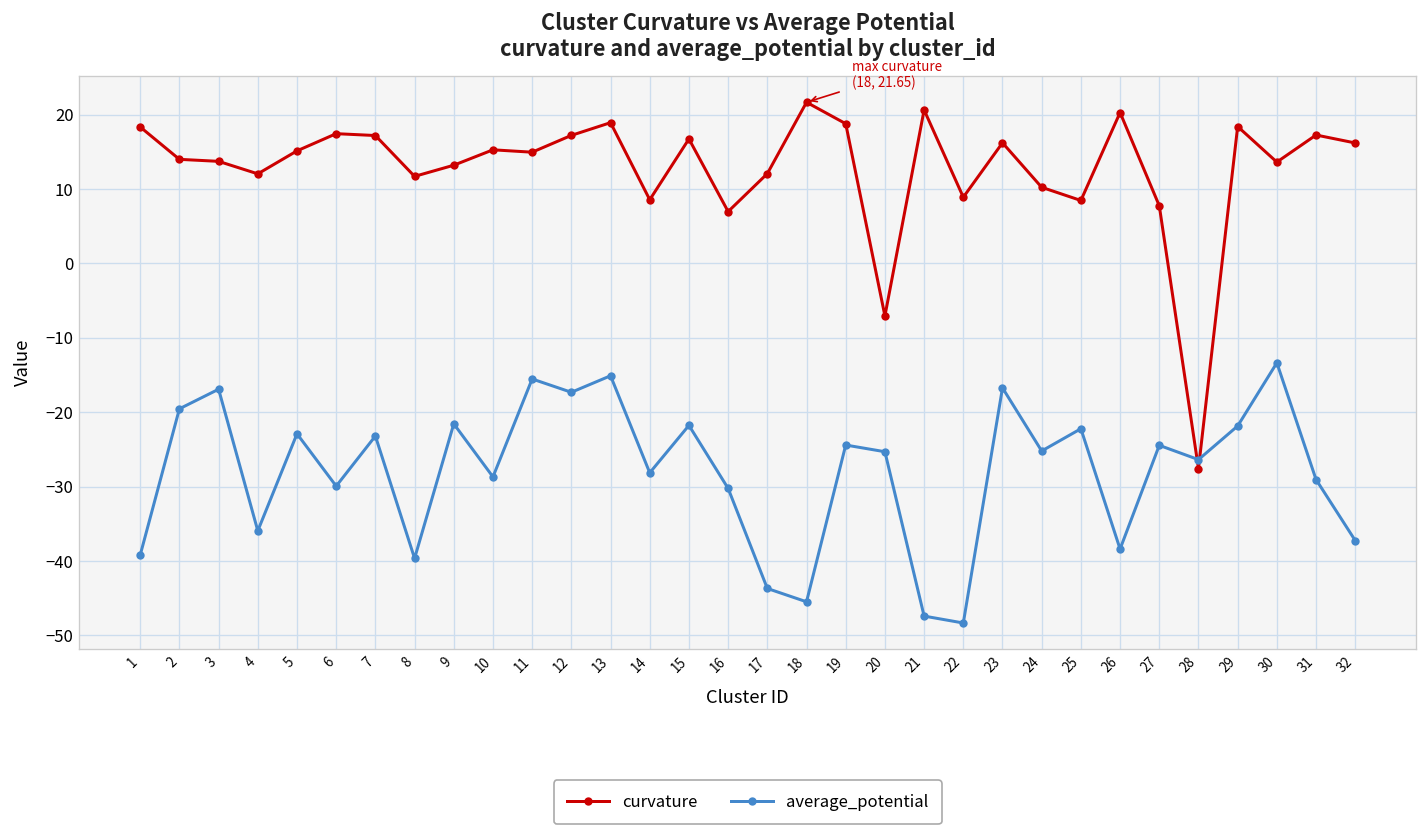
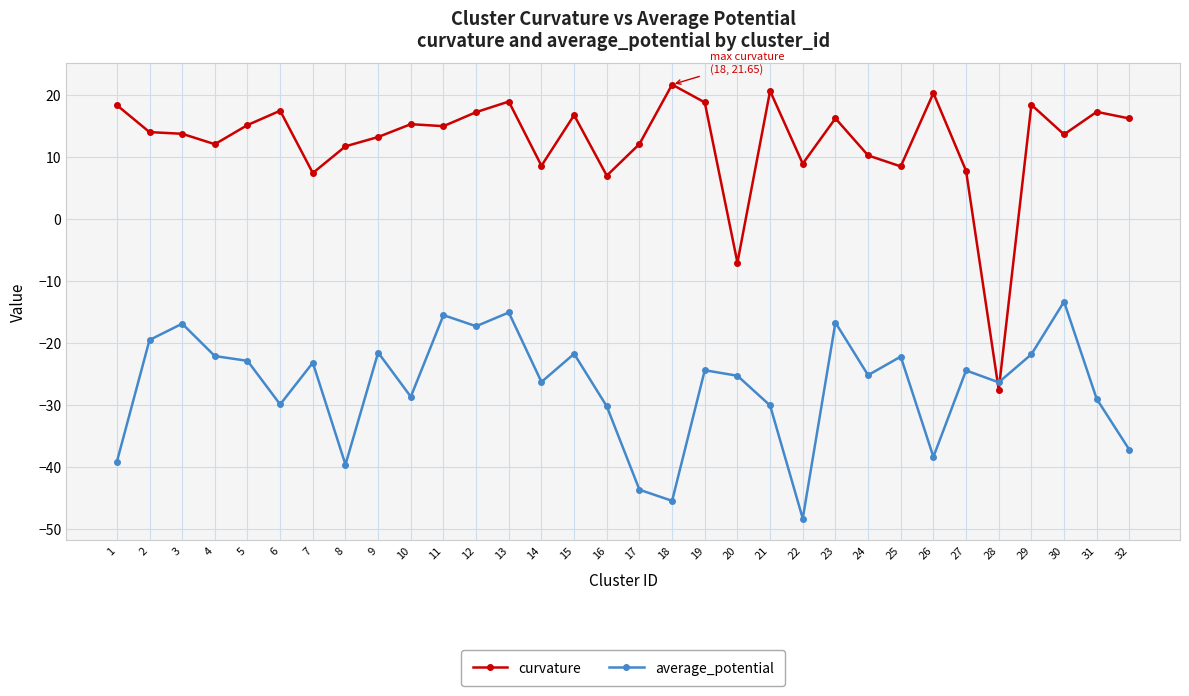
average_potential, 4: -36 -> -22
curvature, 7: 17 -> 7
average_potential, 14: -28 -> -26
average_potential, 21: -47 -> -30
